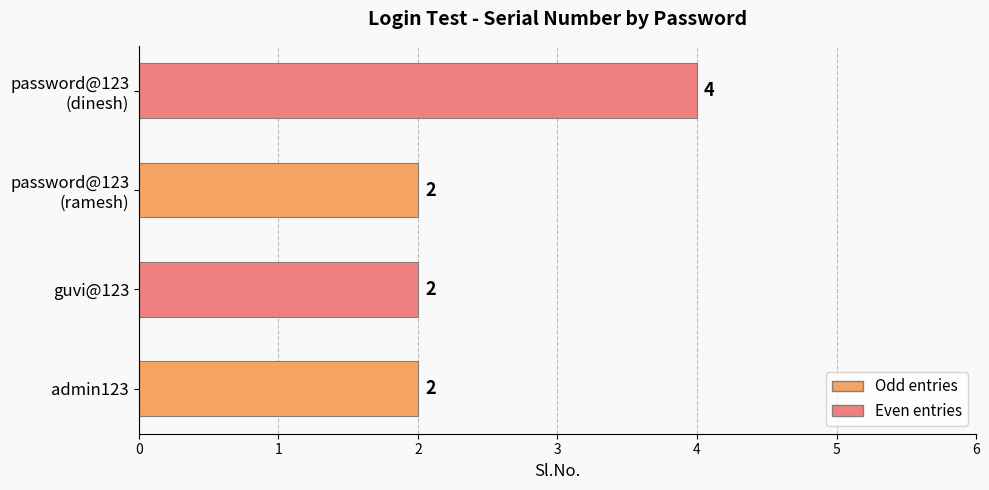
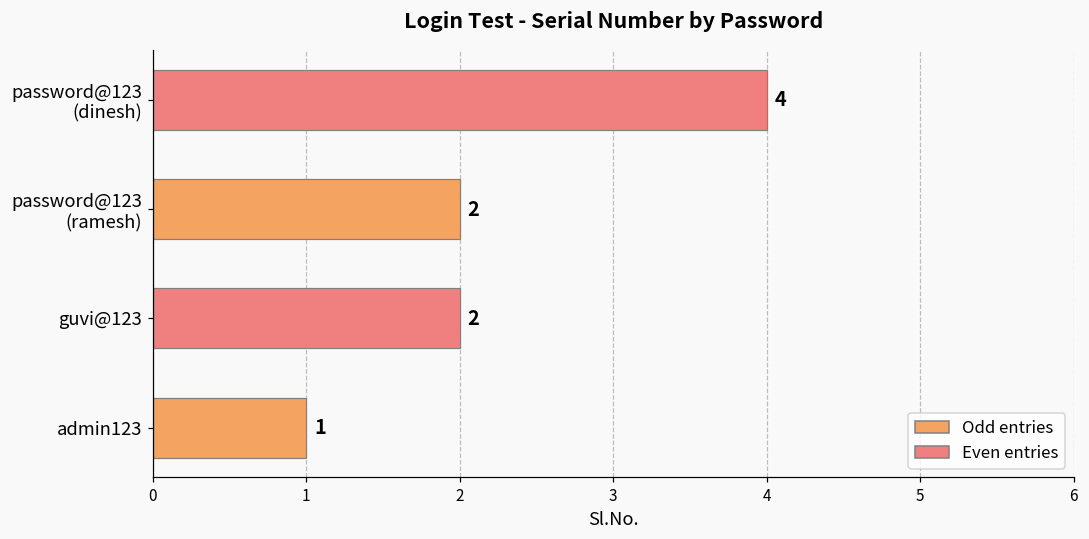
admin123: 2 -> 1
